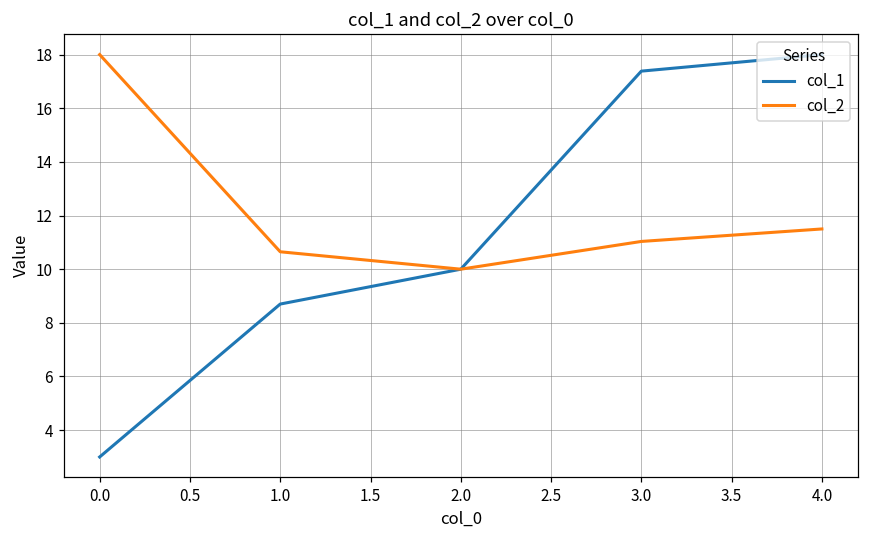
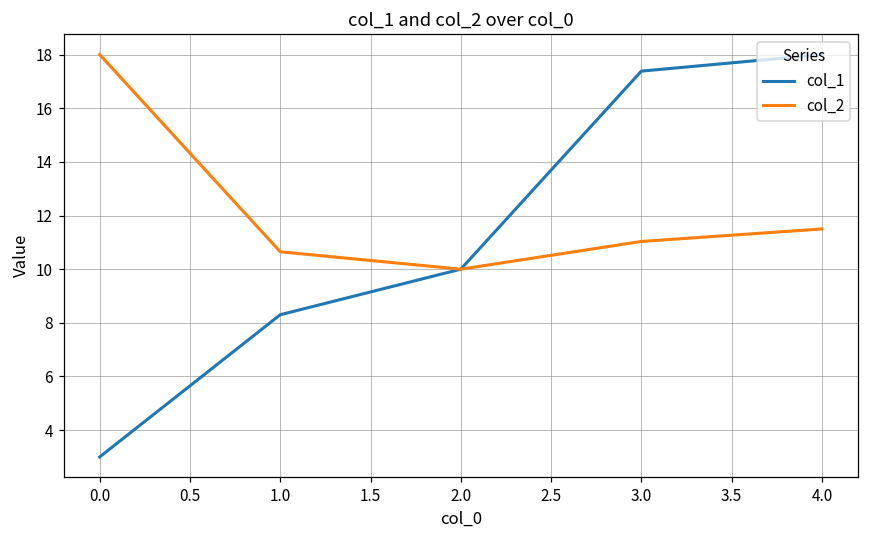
col_1, 1.0: 8.7 -> 8.3
